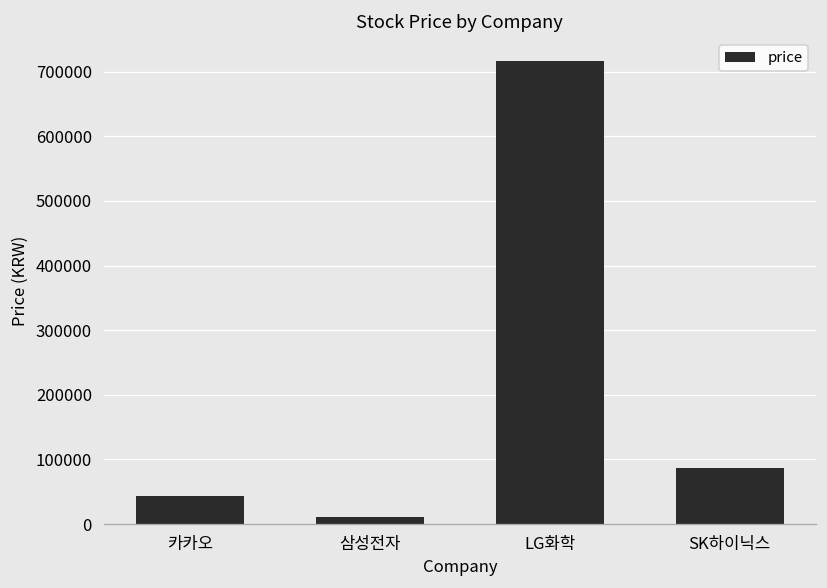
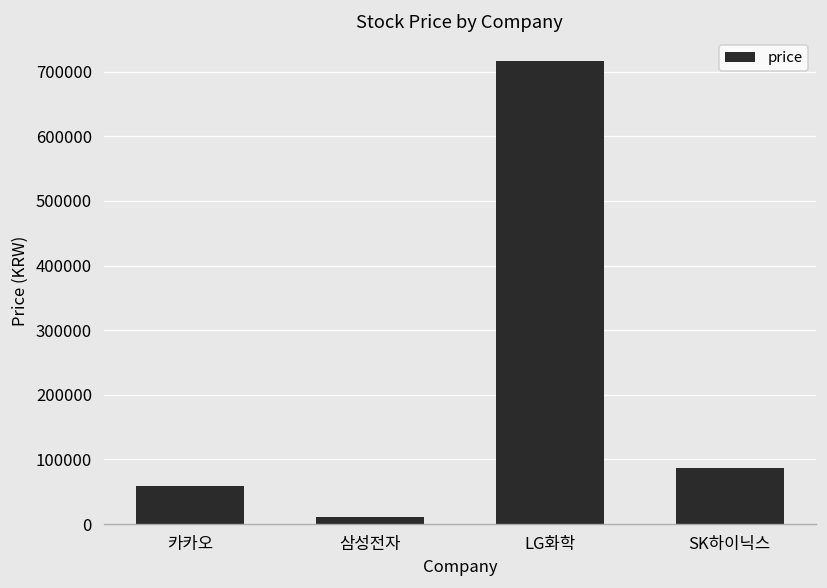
카카오: 40000 -> 60000
